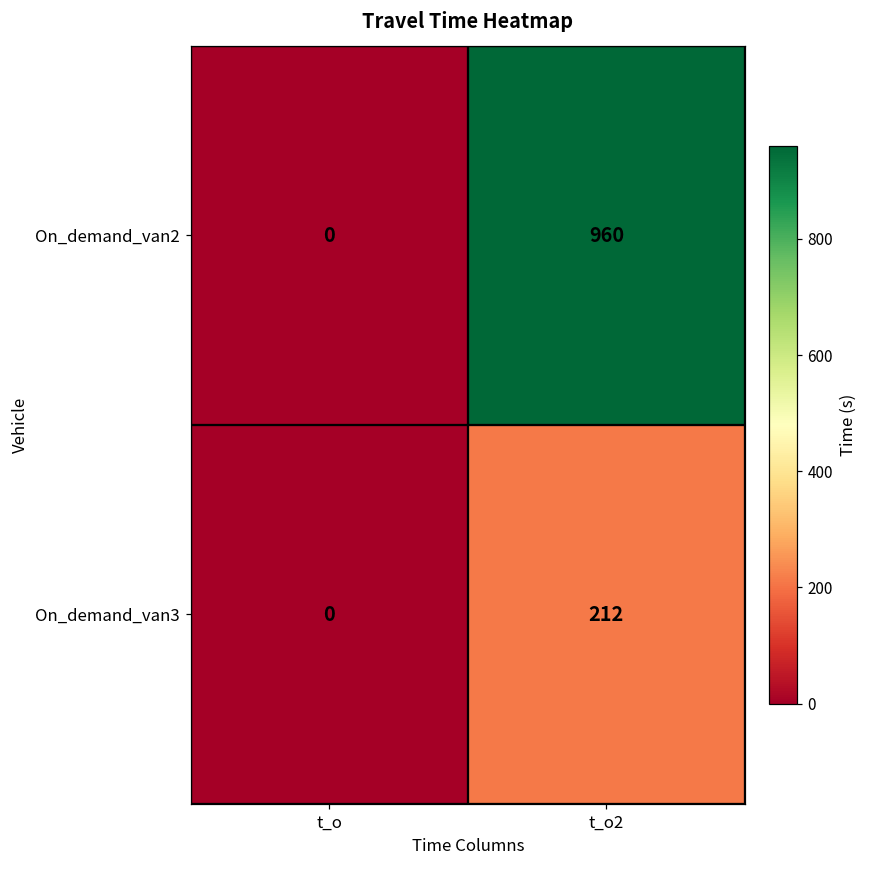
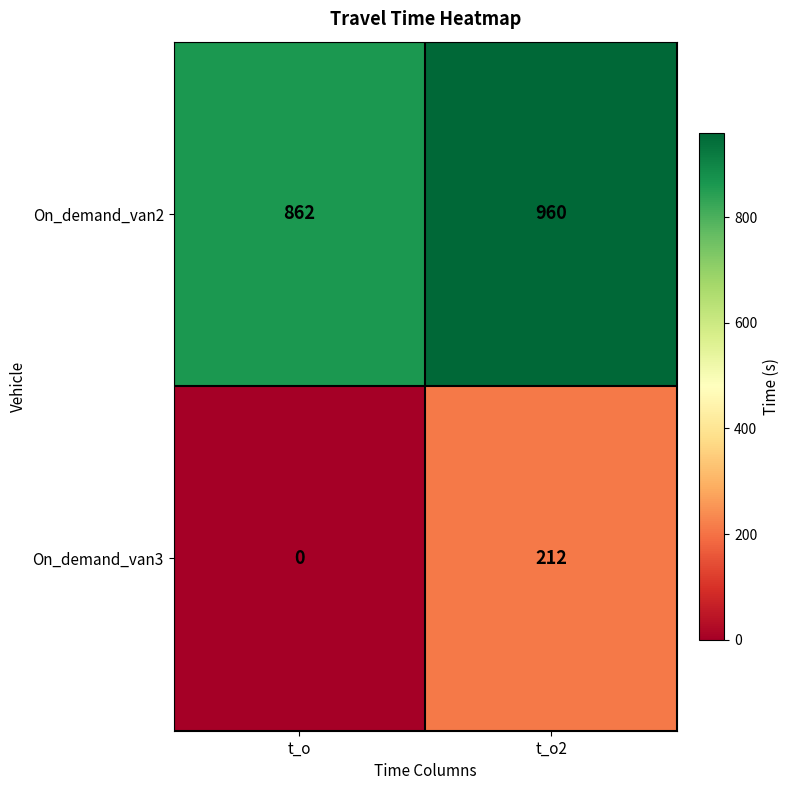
On_demand_van2, t_o: 0 -> 862
